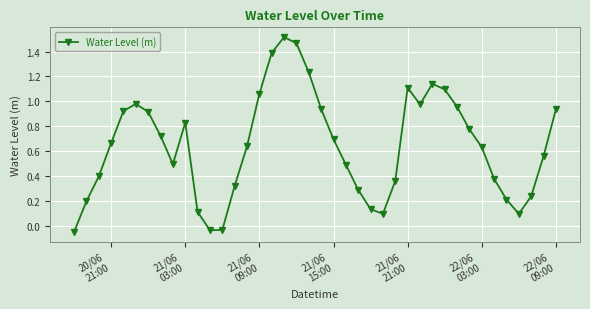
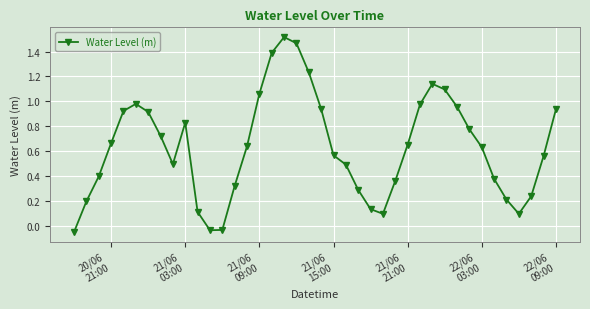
21/06 15:00: 0.70 -> 0.57
21/06 21:00: 1.11 -> 0.65
